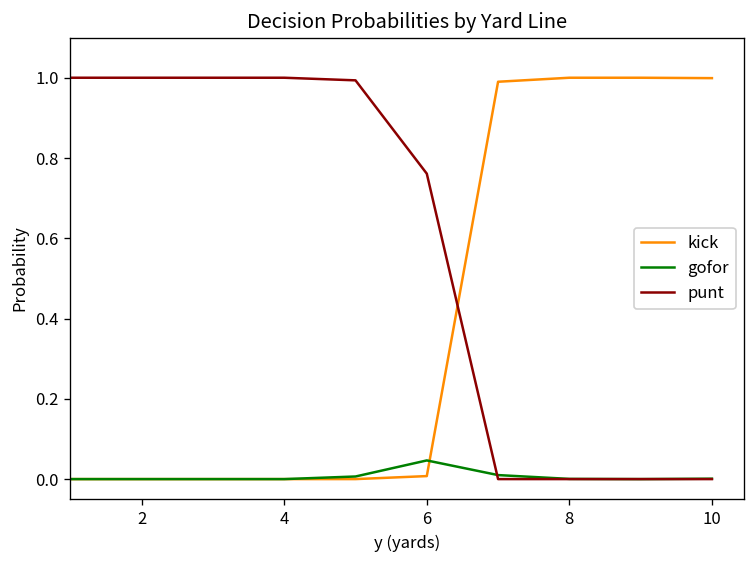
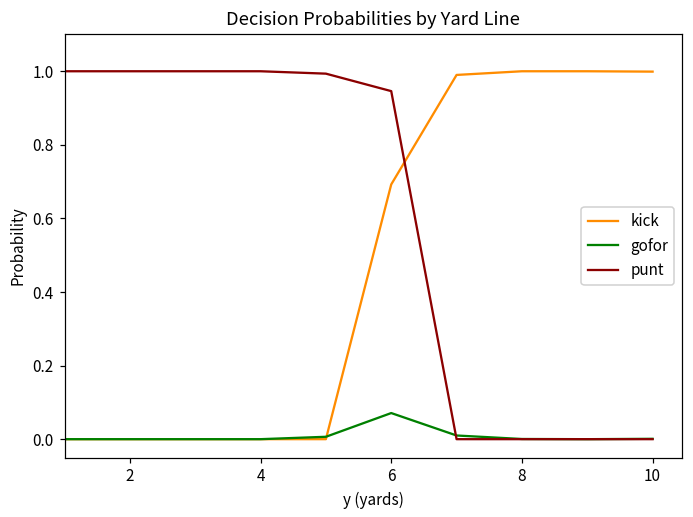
kick, 6: 0.01 -> 0.69
gofor, 6: 0.05 -> 0.07
punt, 6: 0.76 -> 0.95
